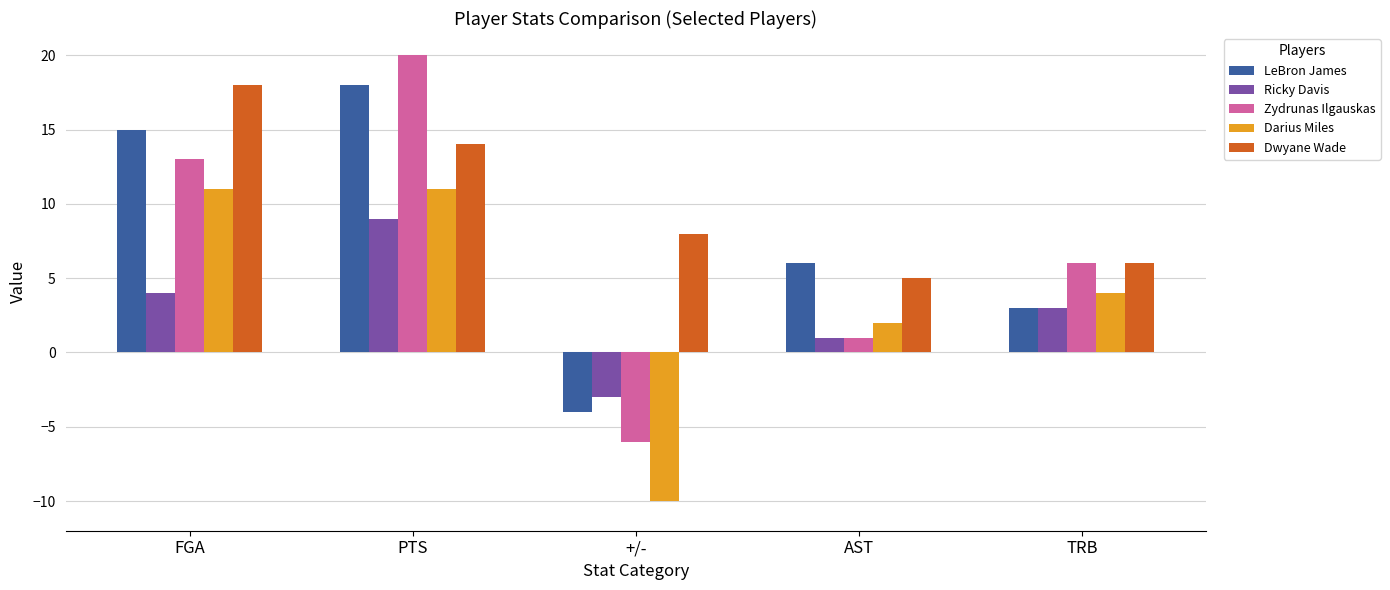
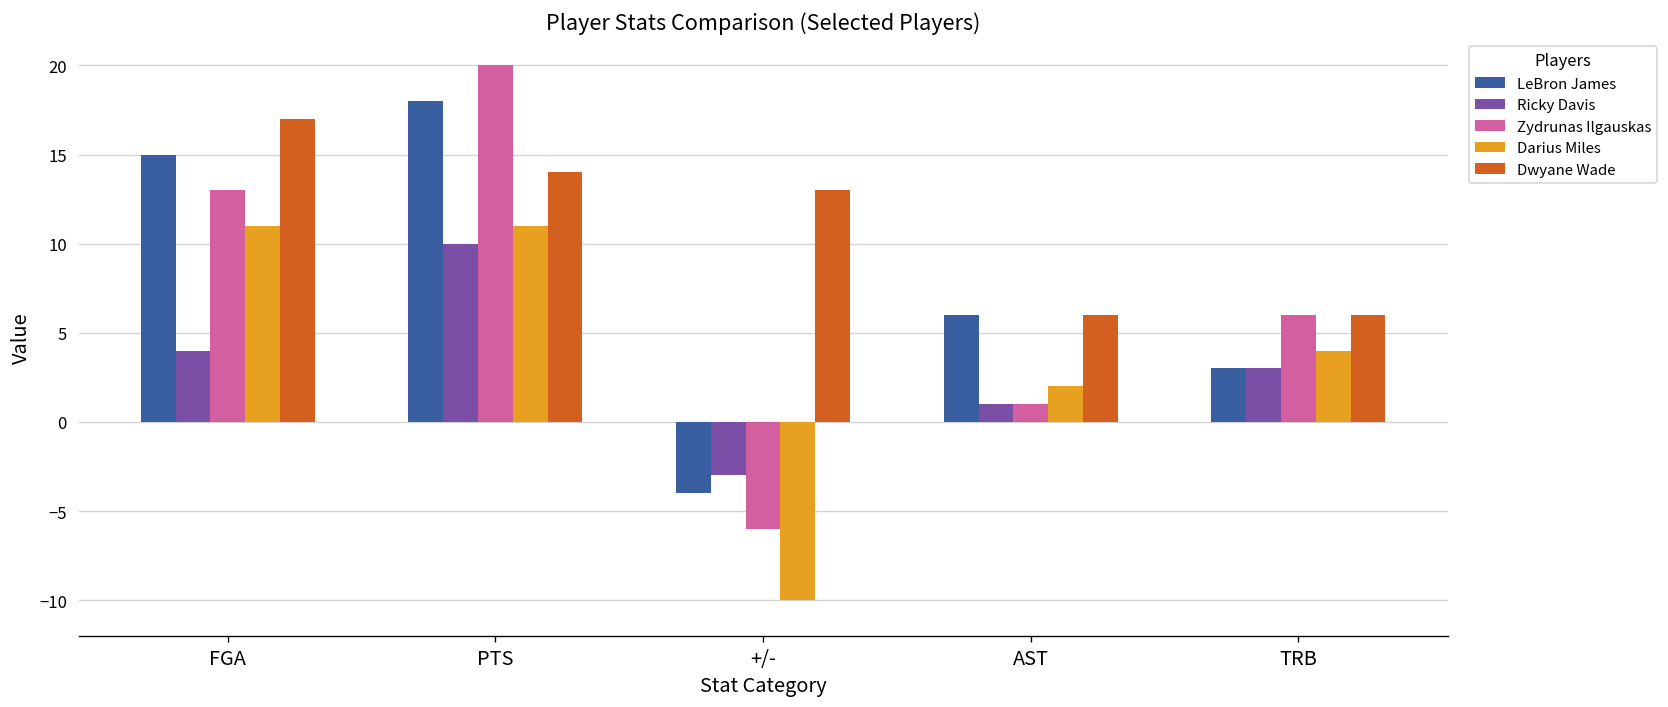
Dwyane Wade, FGA: 18 -> 17
Ricky Davis, PTS: 9 -> 10
Dwyane Wade, +/-: 8 -> 13
Dwyane Wade, AST: 5 -> 6
